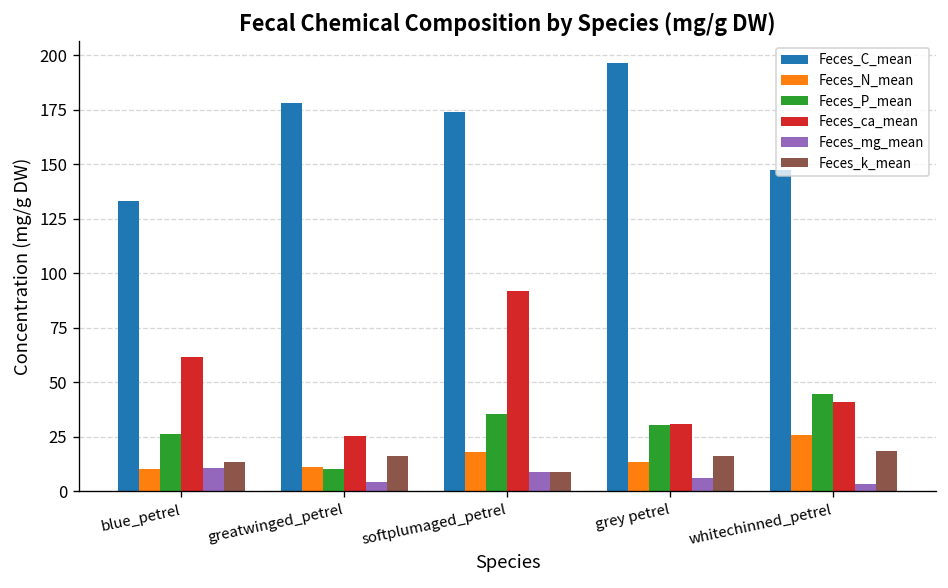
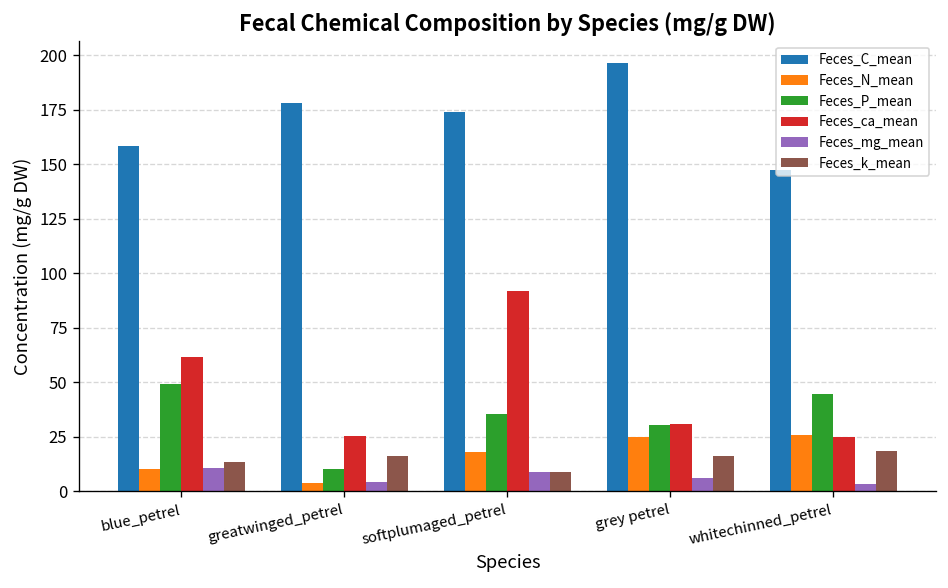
Feces_C_mean, blue_petrel: 133 -> 158
Feces_P_mean, blue_petrel: 26 -> 49
Feces_N_mean, greatwinged_petrel: 11 -> 4
Feces_N_mean, grey petrel: 14 -> 25
Feces_ca_mean, whitechinned_petrel: 41 -> 25
